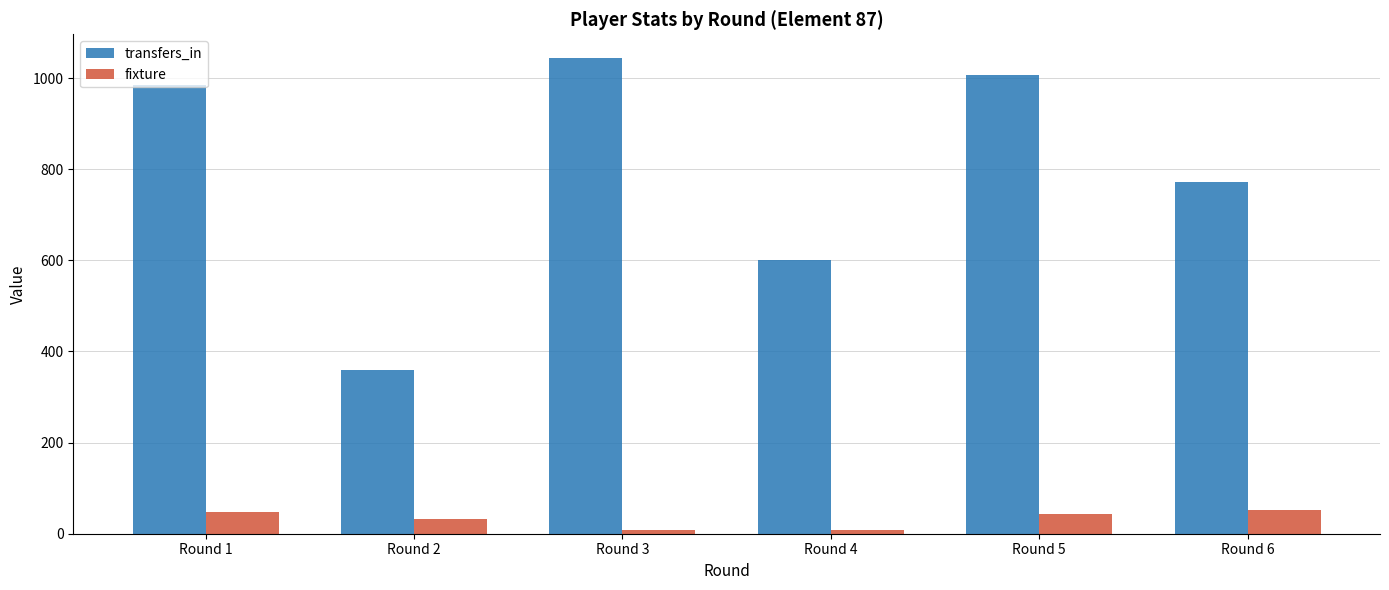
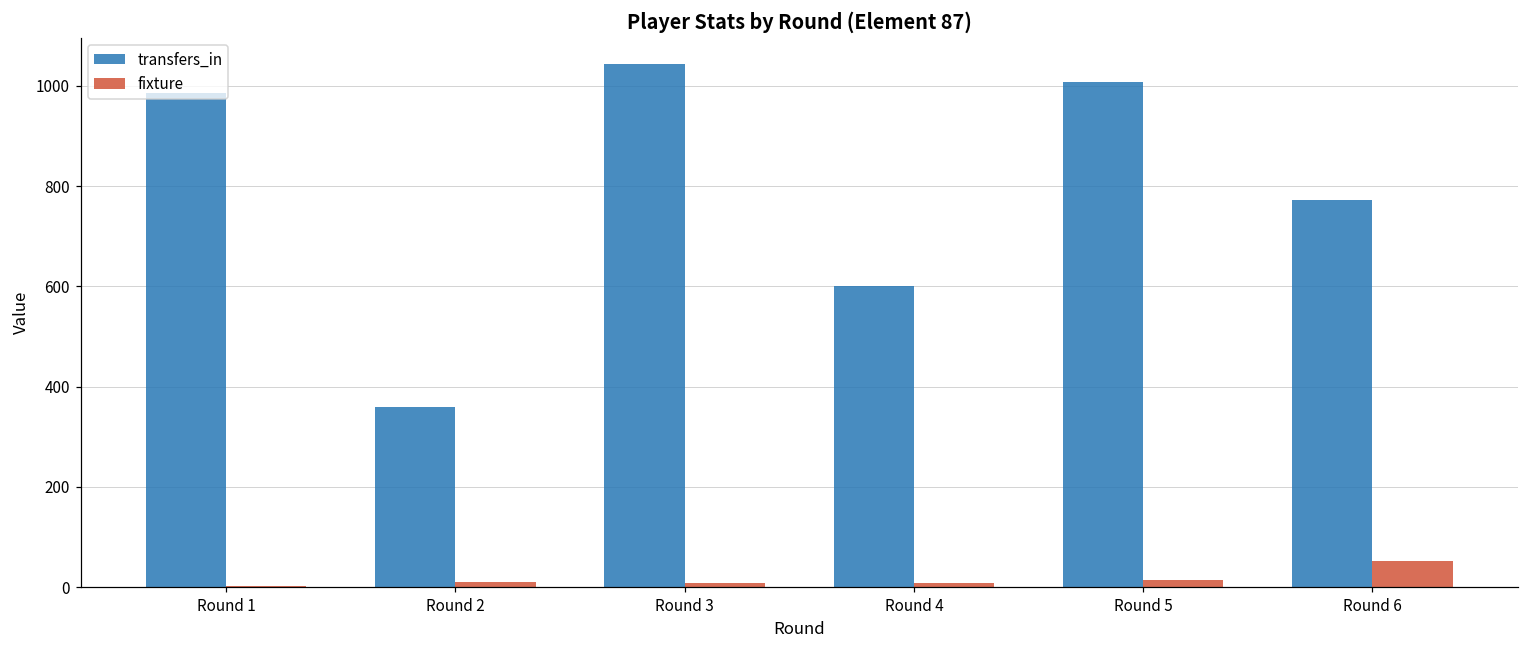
fixture, Round 1: 50 -> 0
fixture, Round 2: 30 -> 10
fixture, Round 5: 40 -> 20
